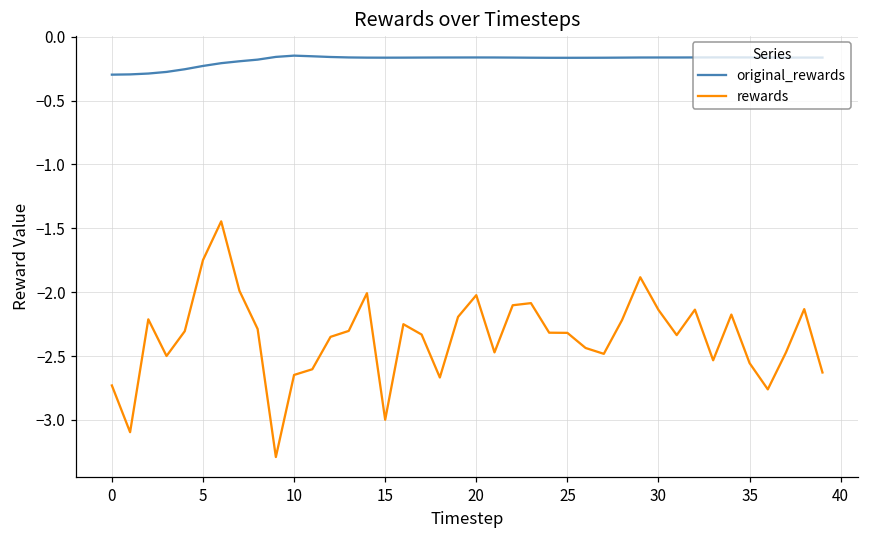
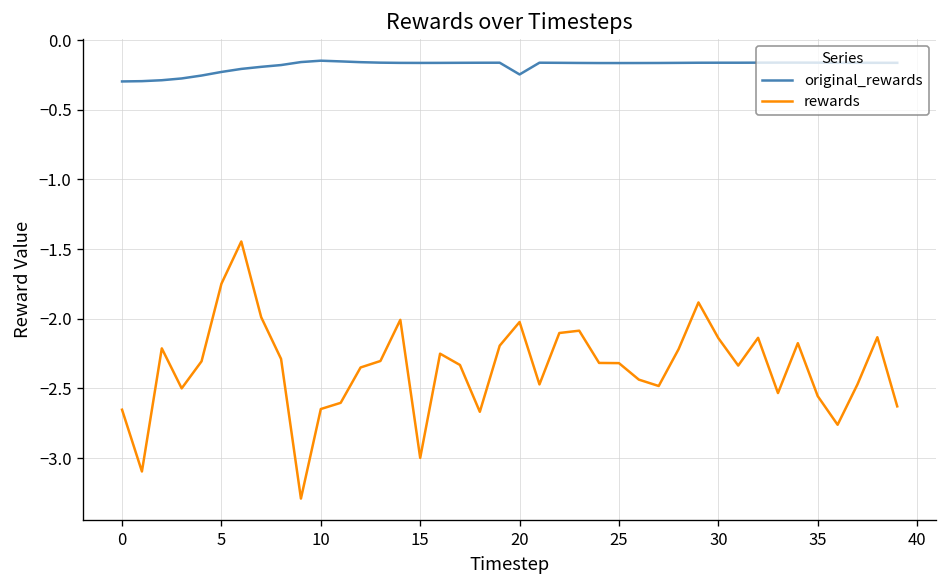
rewards, 0: -2.73 -> -2.65
original_rewards, 20: -0.16 -> -0.25
